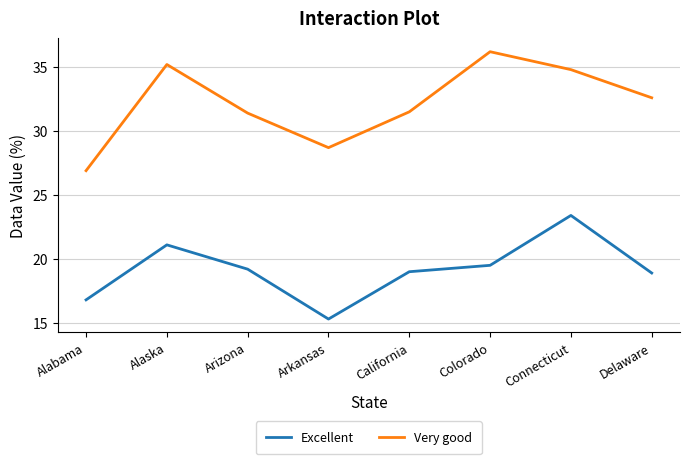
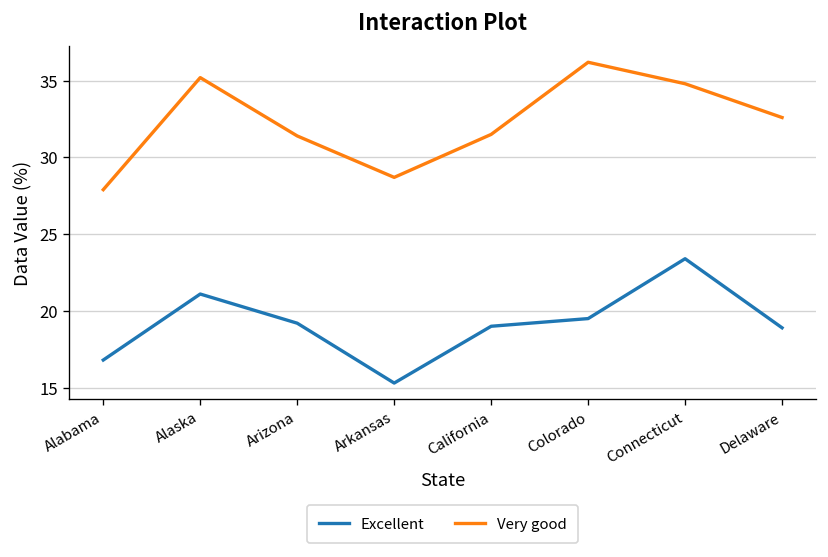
Very good, Alabama: 26.9 -> 27.9
